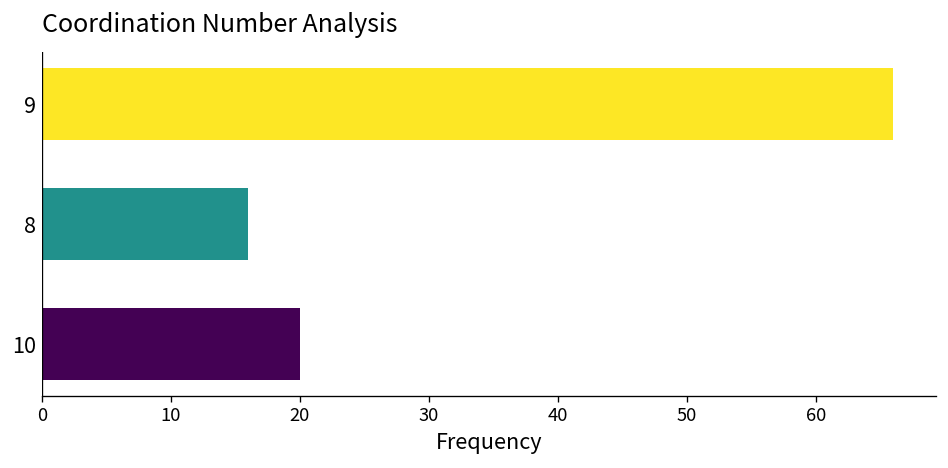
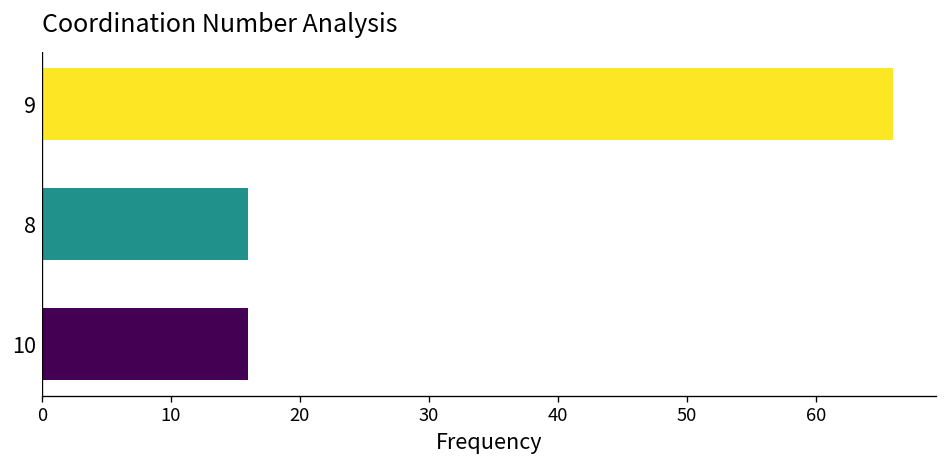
10: 20 -> 16
